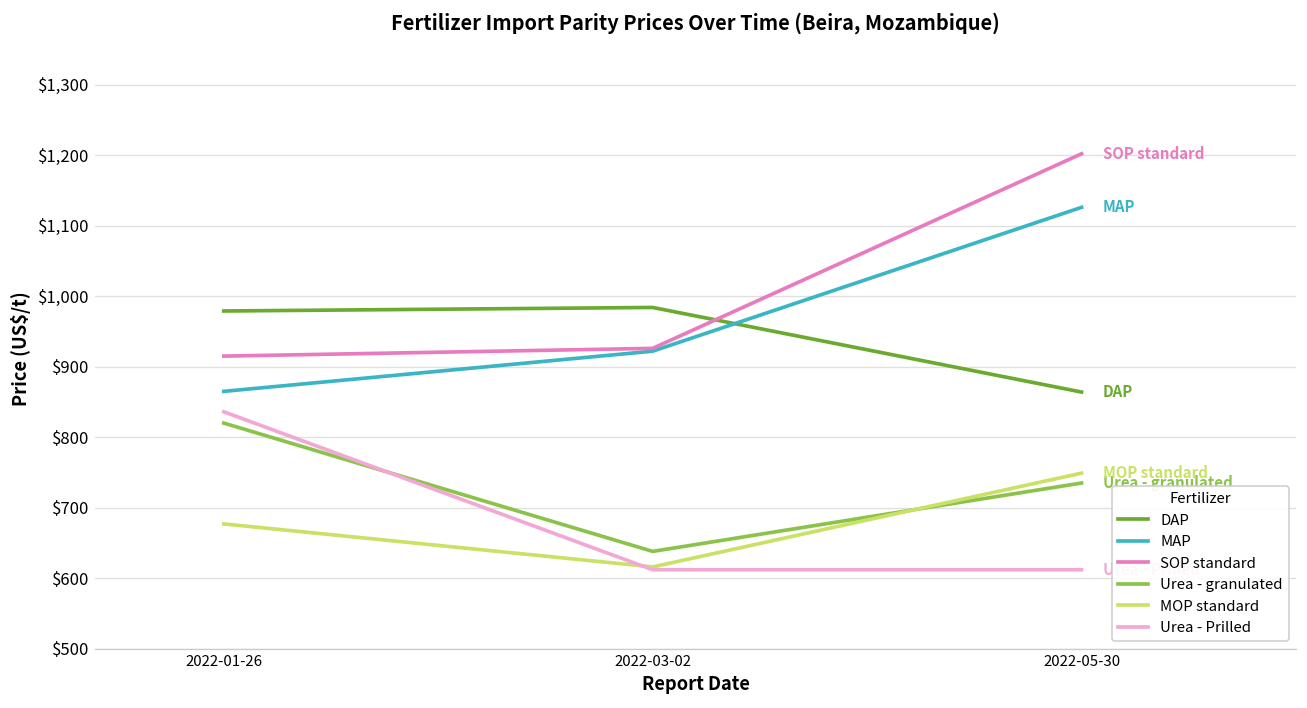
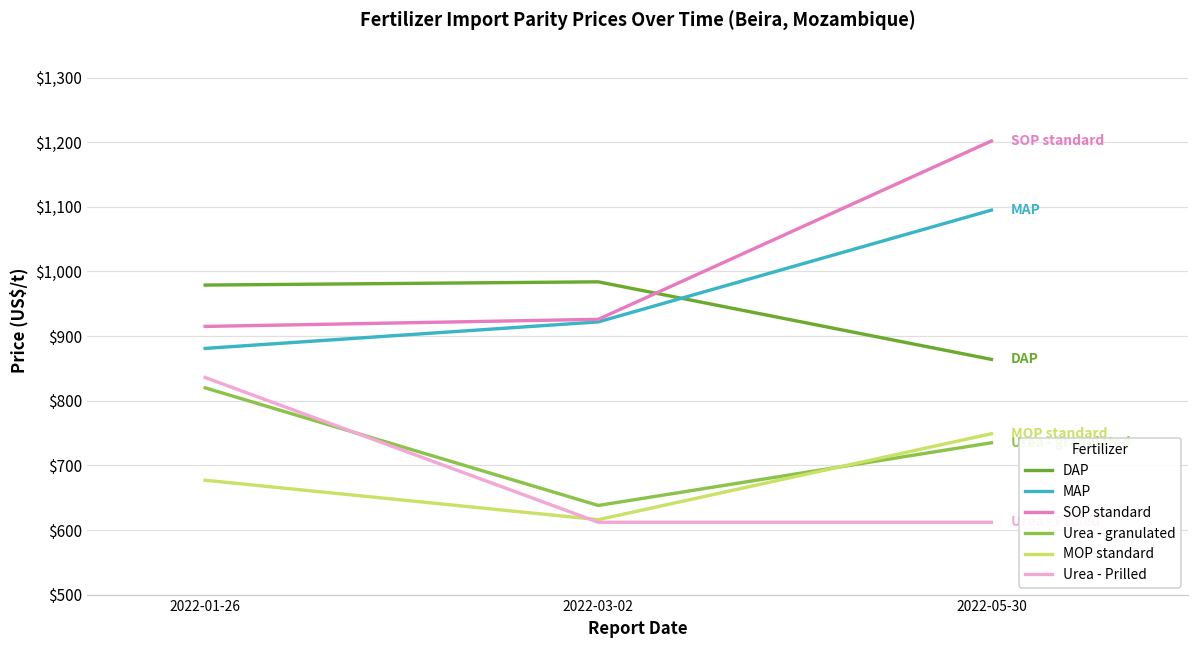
MAP, 2022-01-26: $870 -> $880
MAP, 2022-05-30: $1,130 -> $1,100
